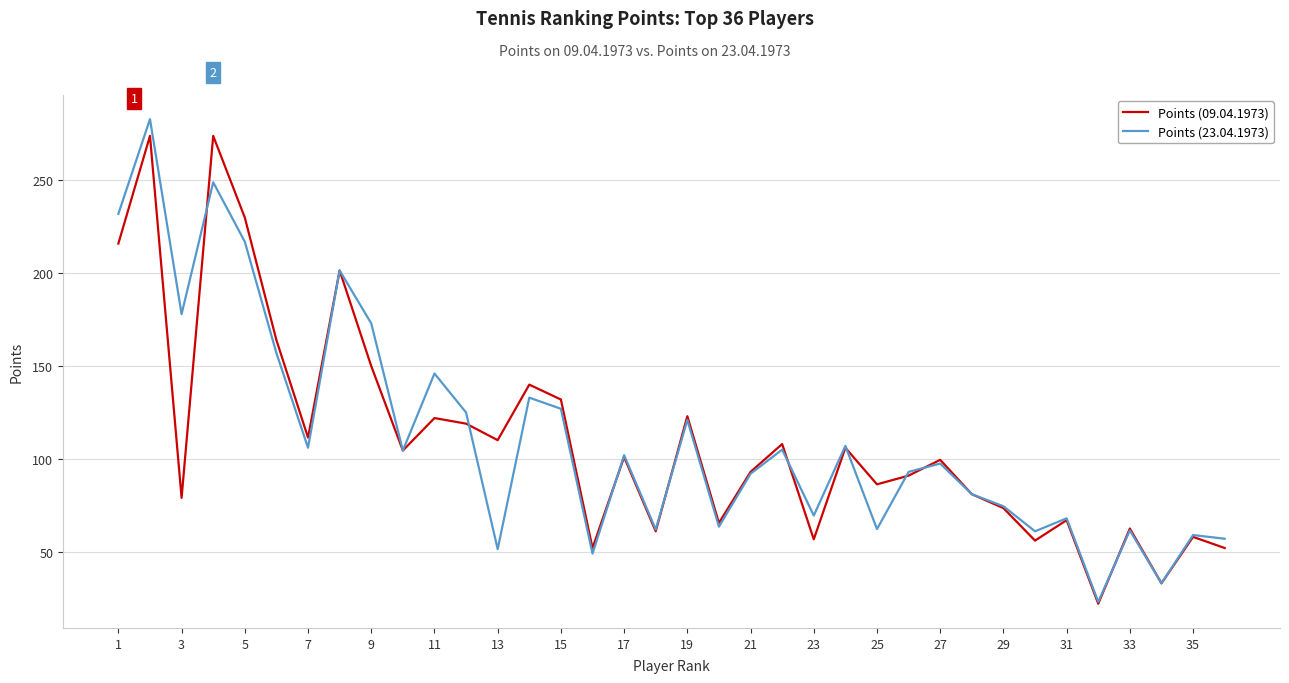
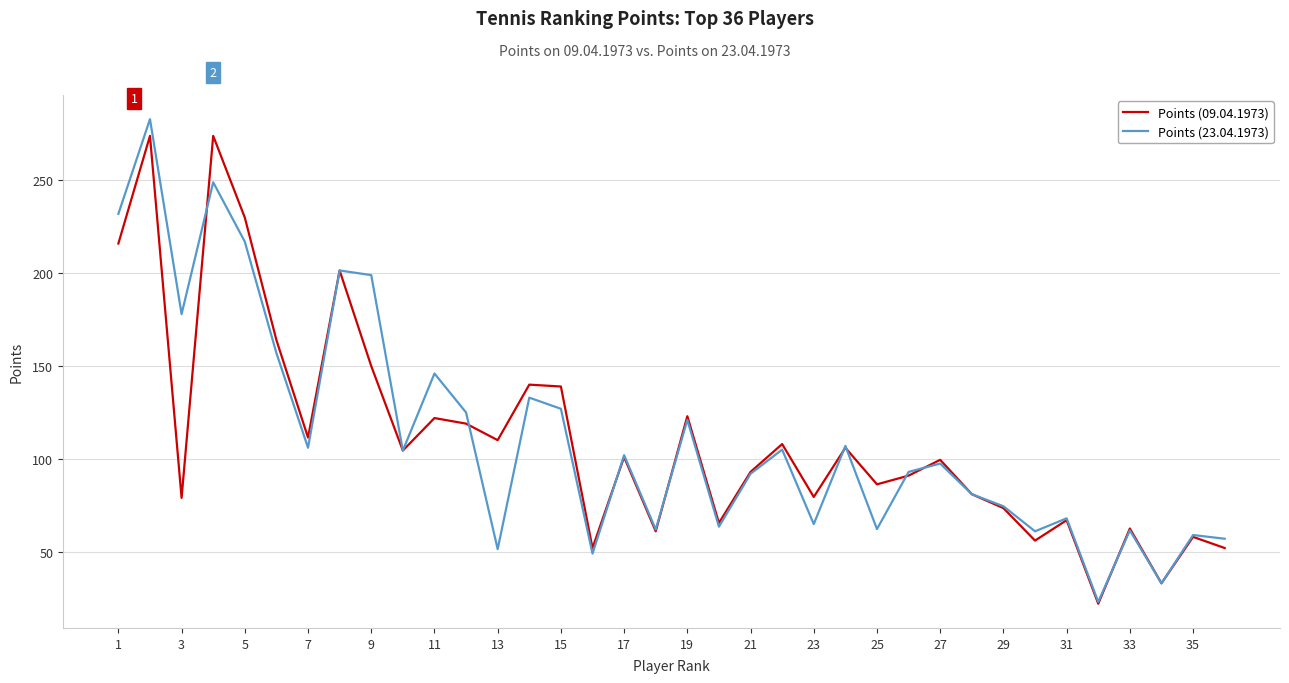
Points (23.04.1973), 9: 173 -> 199
Points (09.04.1973), 15: 132 -> 139
Points (09.04.1973), 23: 57 -> 80
Points (23.04.1973), 23: 70 -> 65
